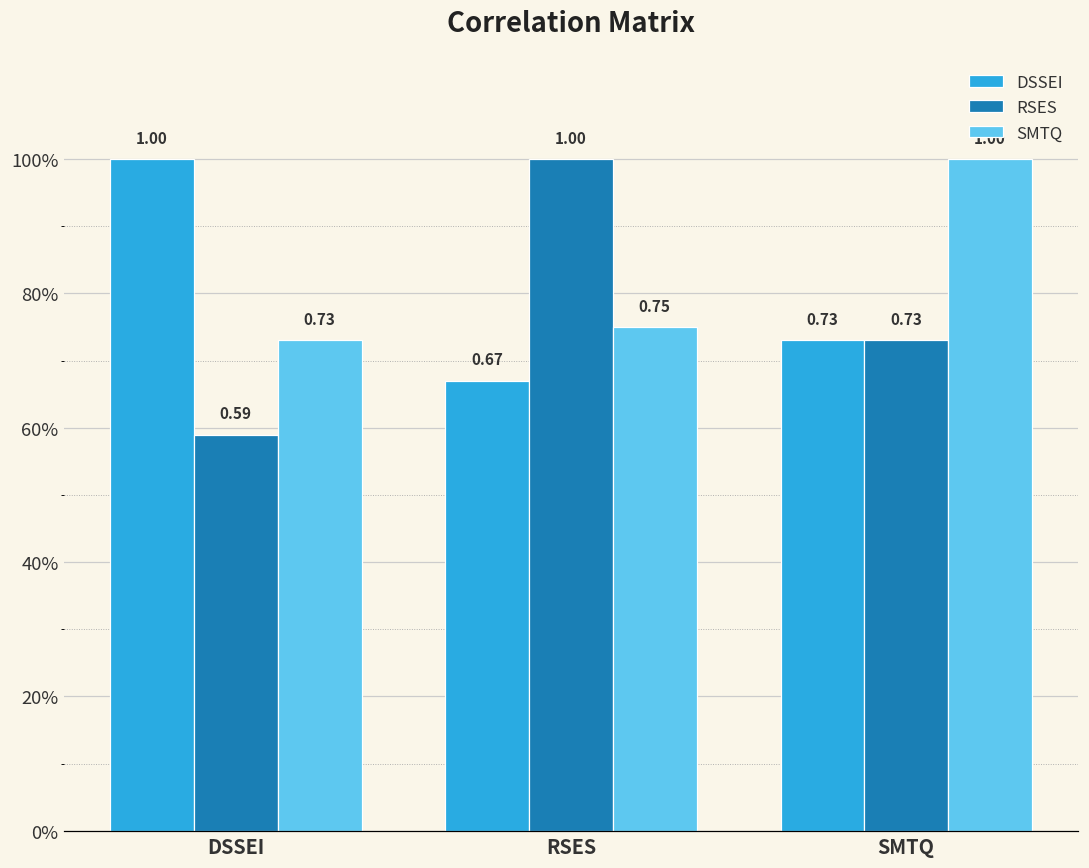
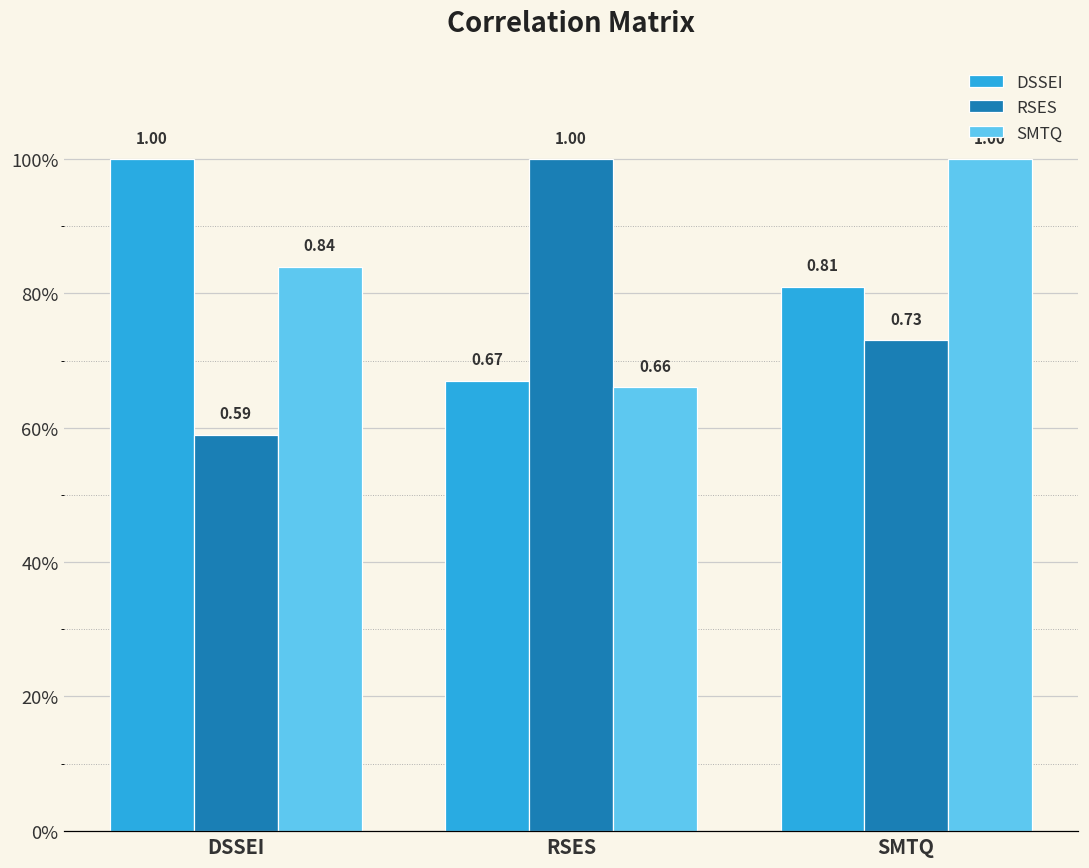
SMTQ, DSSEI: 0.73 -> 0.84
SMTQ, RSES: 0.75 -> 0.66
DSSEI, SMTQ: 0.73 -> 0.81
